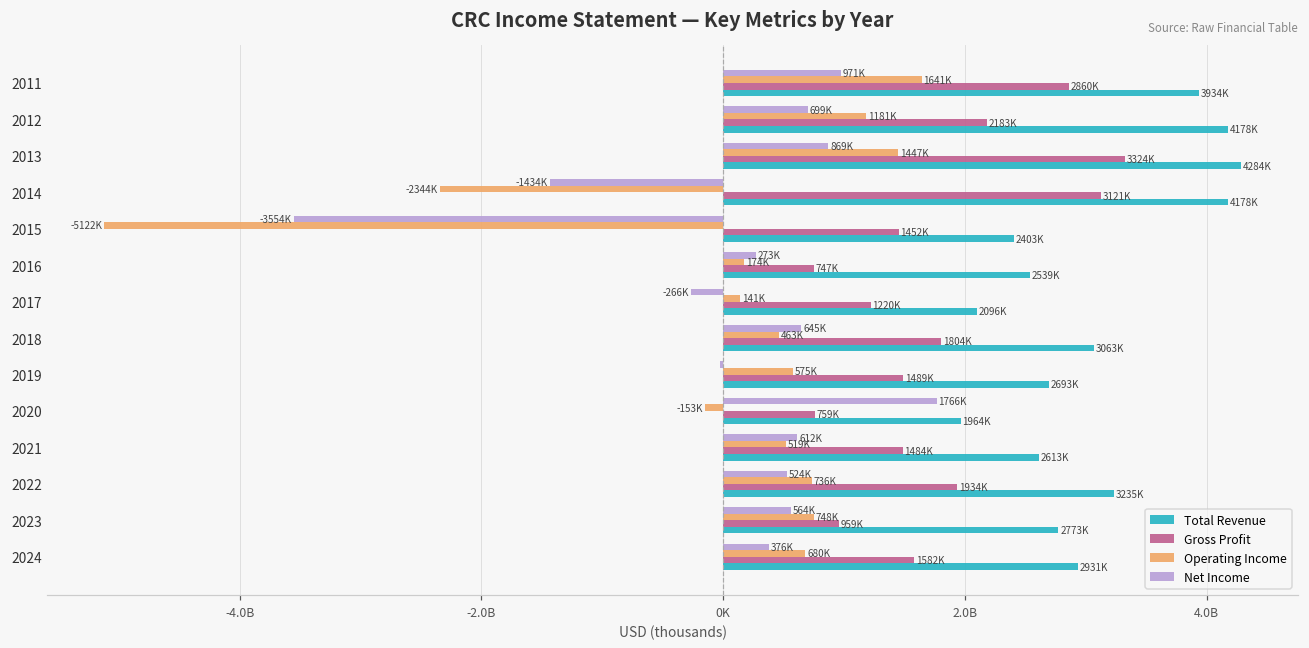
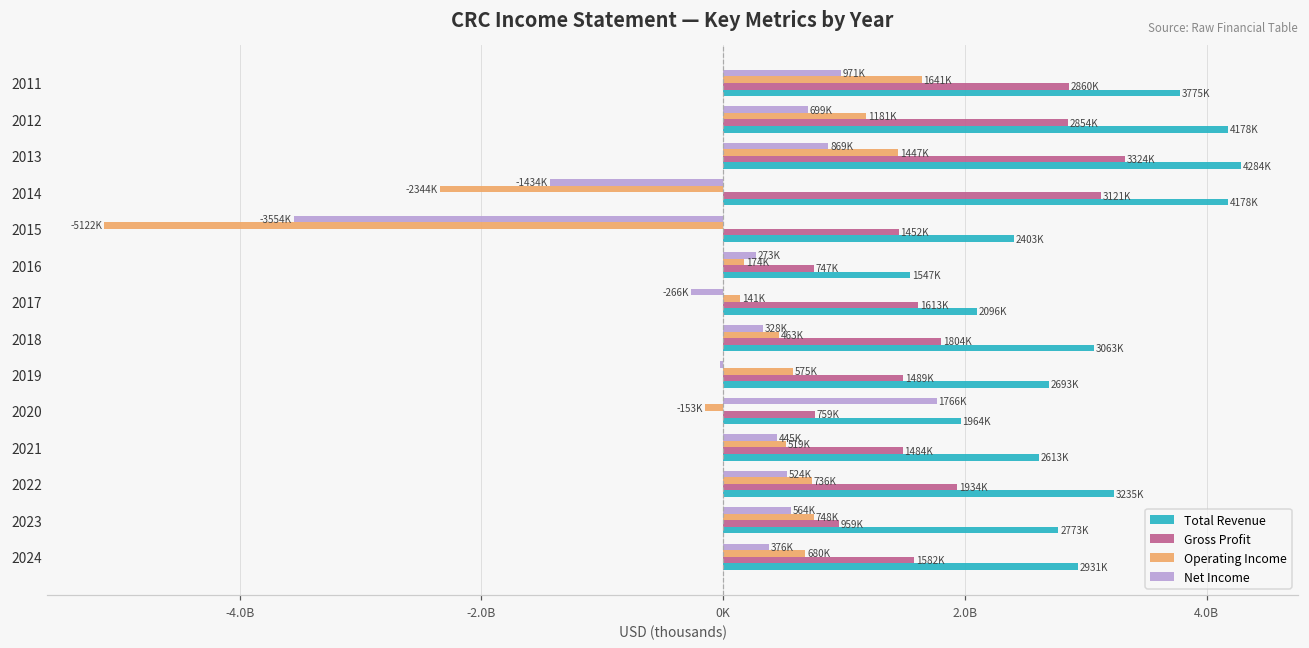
Total Revenue, 2011: 3934K -> 3775K
Gross Profit, 2012: 2183K -> 2854K
Total Revenue, 2016: 2539K -> 1547K
Gross Profit, 2017: 1220K -> 1613K
Net Income, 2018: 645K -> 328K
Net Income, 2021: 612K -> 445K
